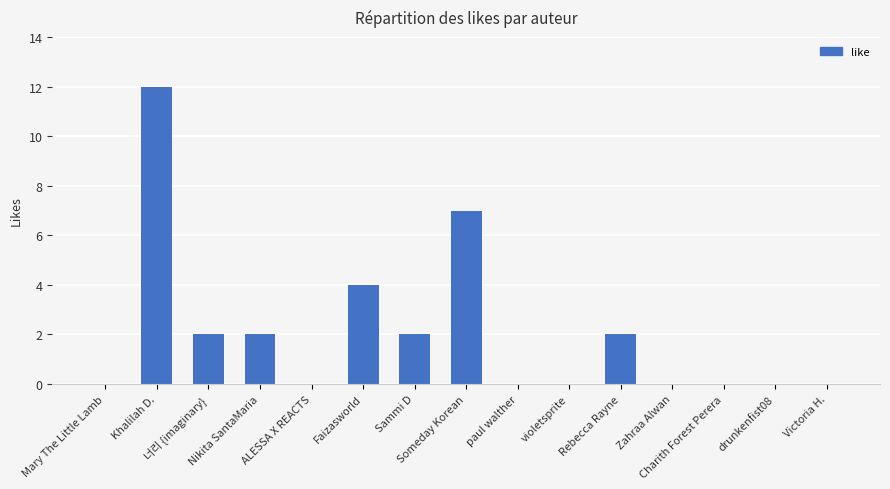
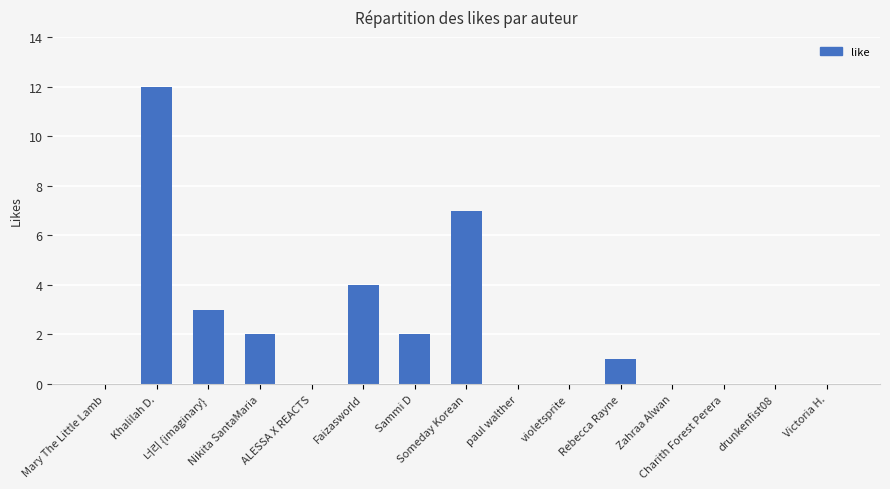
너리 {imaginary}: 2 -> 3
Rebecca Rayne: 2 -> 1
